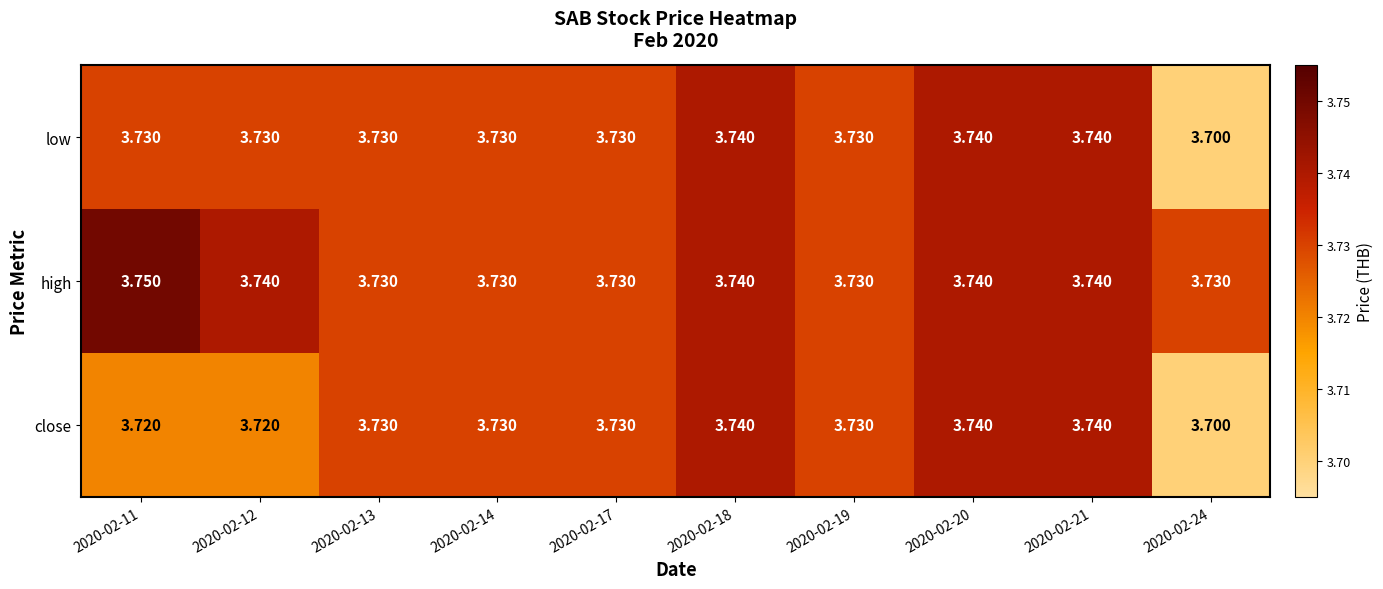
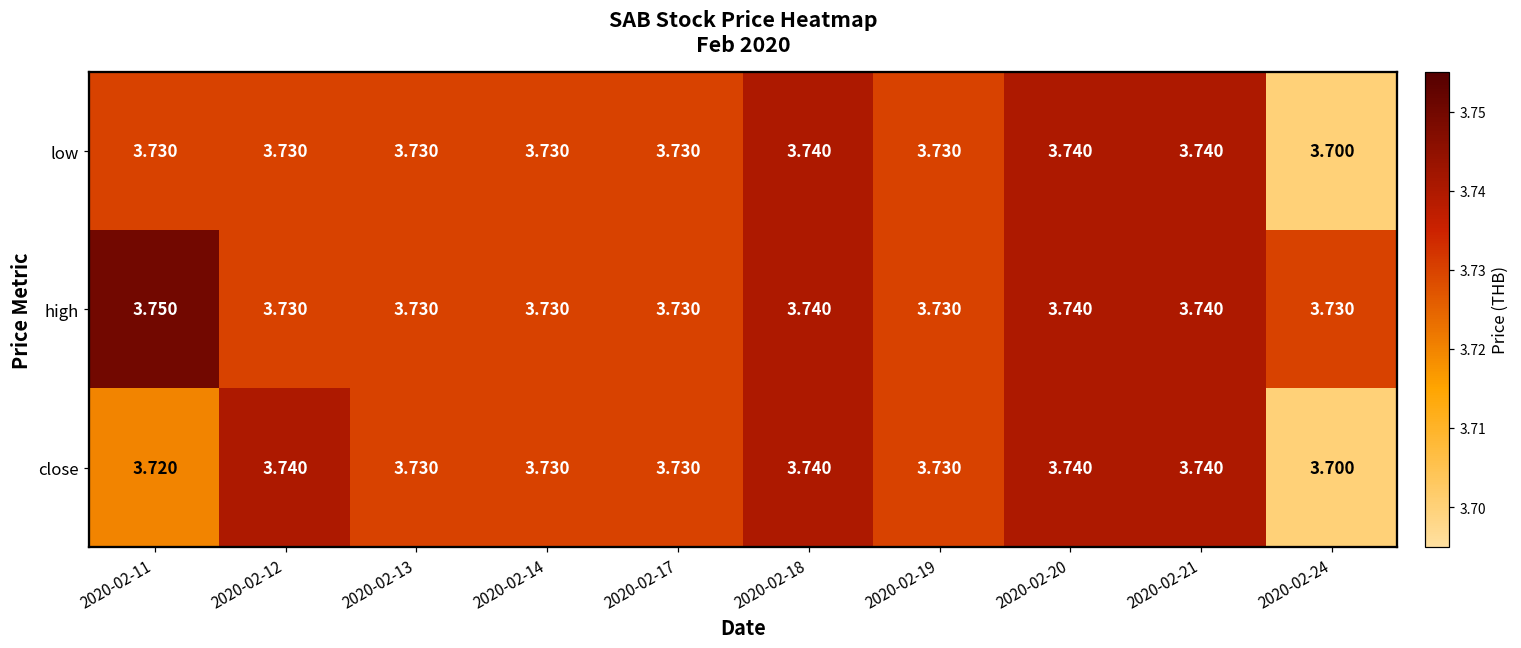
high, 2020-02-12: 3.740 -> 3.730
close, 2020-02-12: 3.720 -> 3.740
